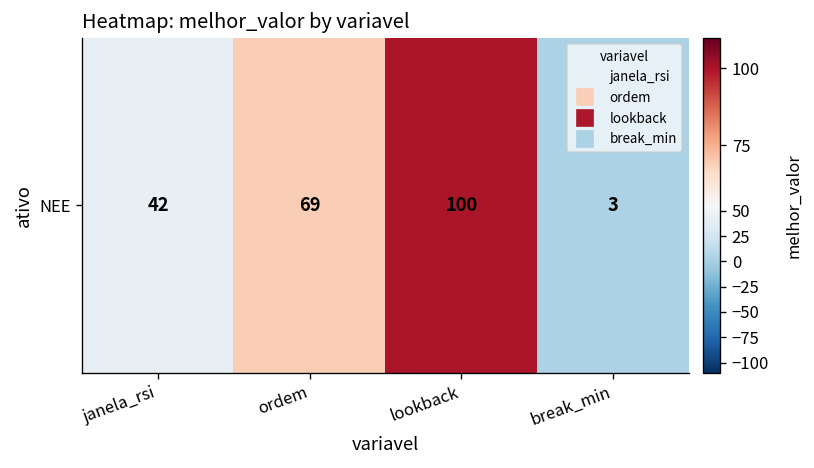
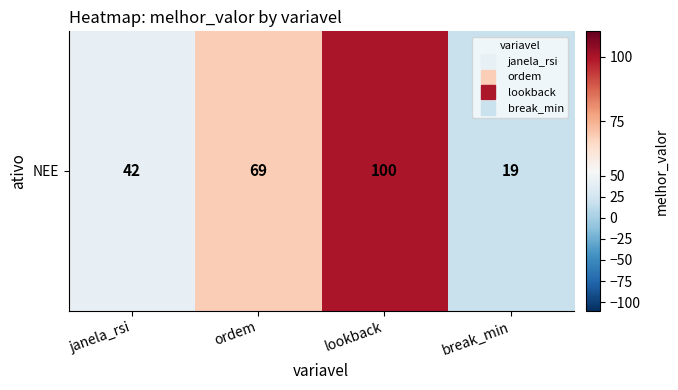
NEE, break_min: 3 -> 19
